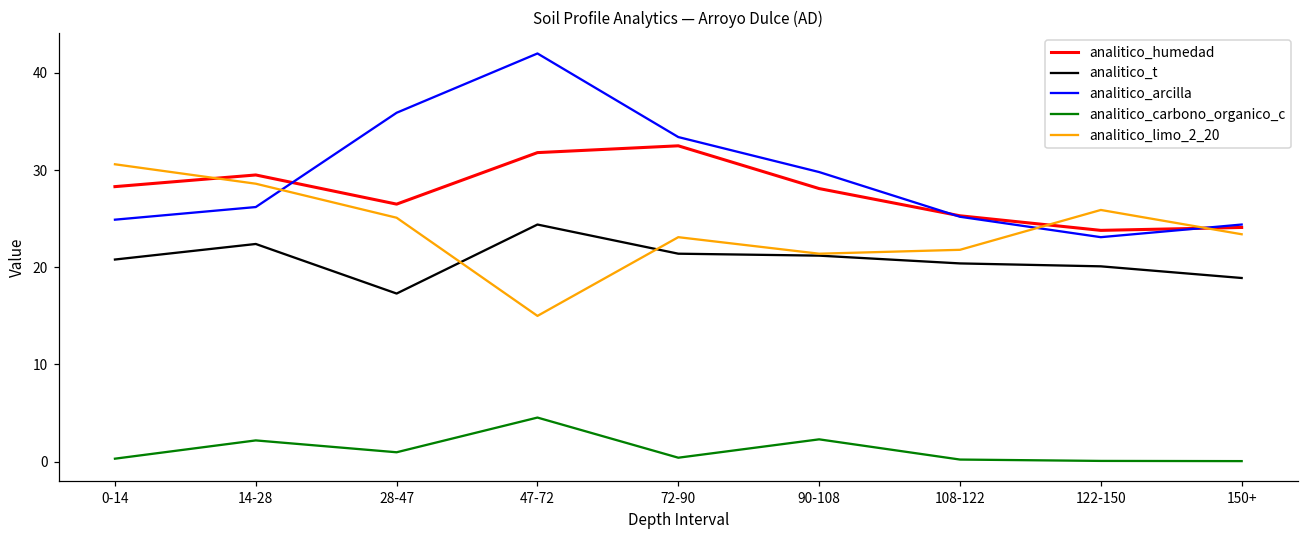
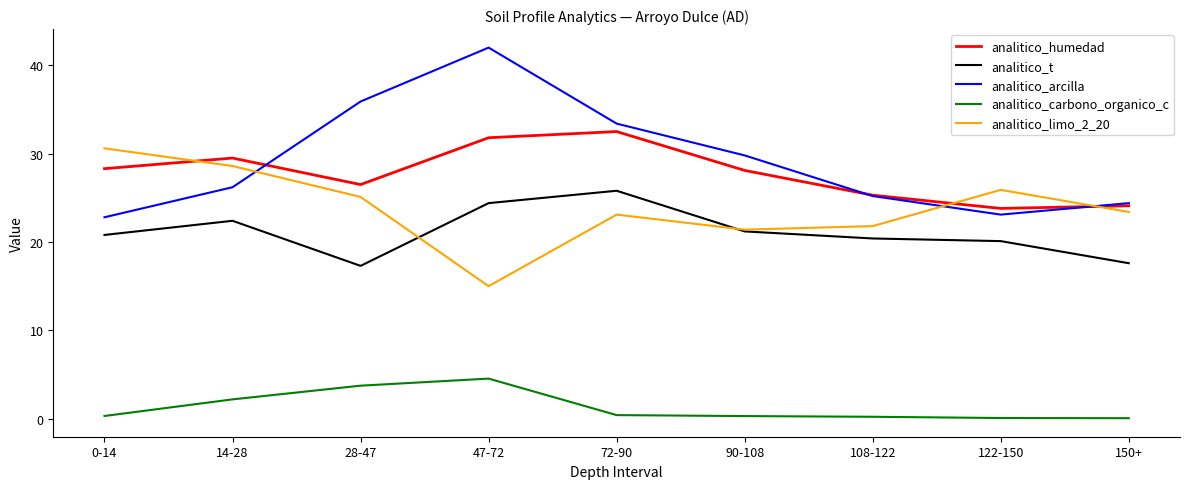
analitico_arcilla, 0-14: 25 -> 23
analitico_carbono_organico_c, 28-47: 1 -> 4
analitico_t, 72-90: 21 -> 26
analitico_carbono_organico_c, 90-108: 2 -> 0
analitico_t, 150+: 19 -> 18
